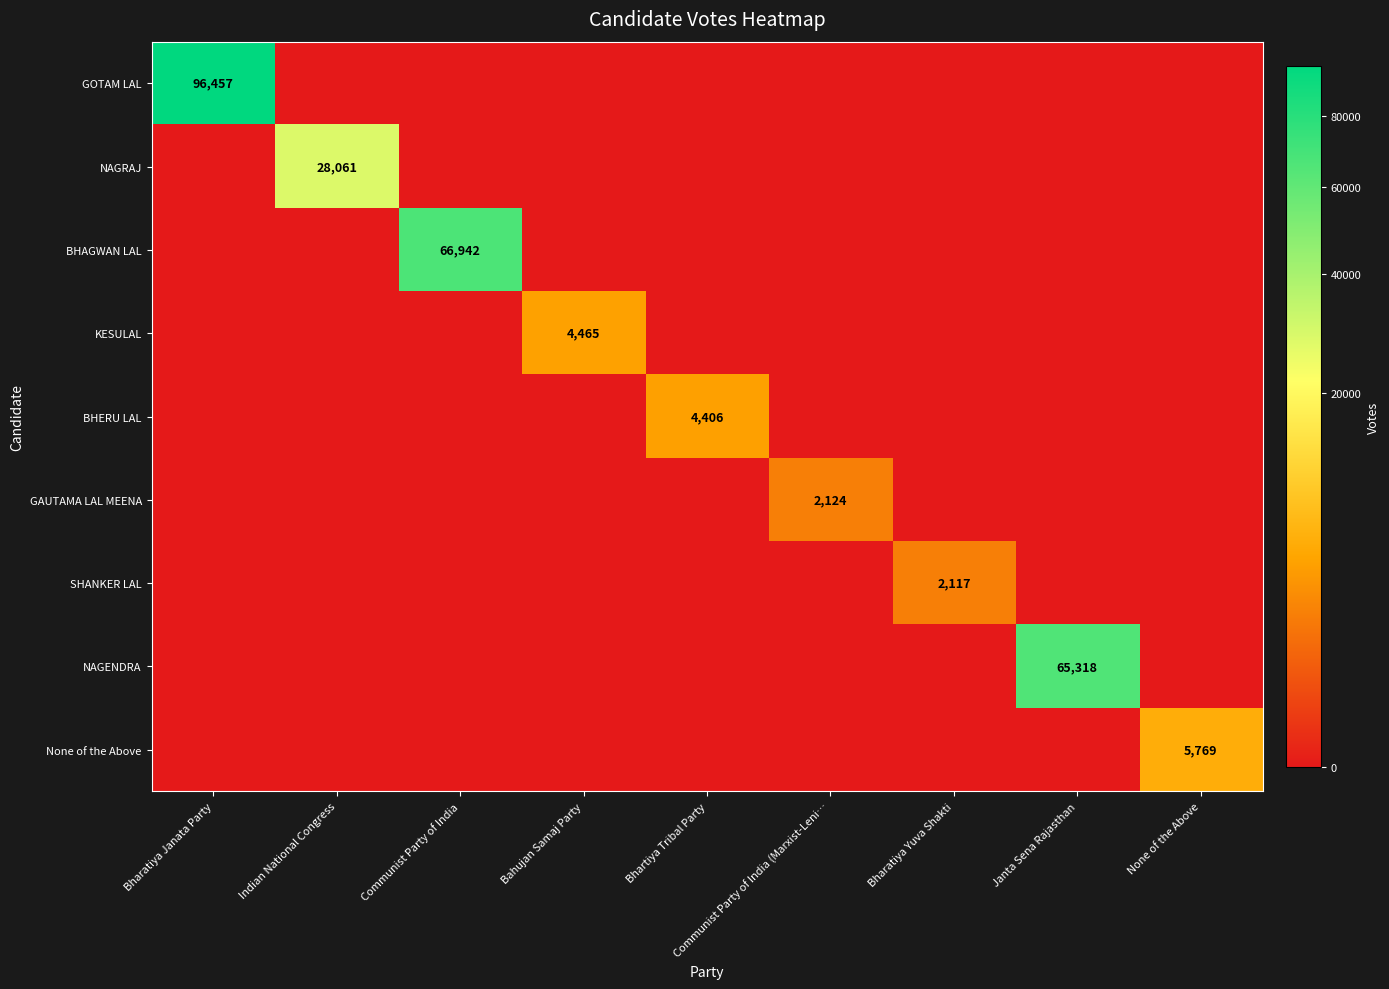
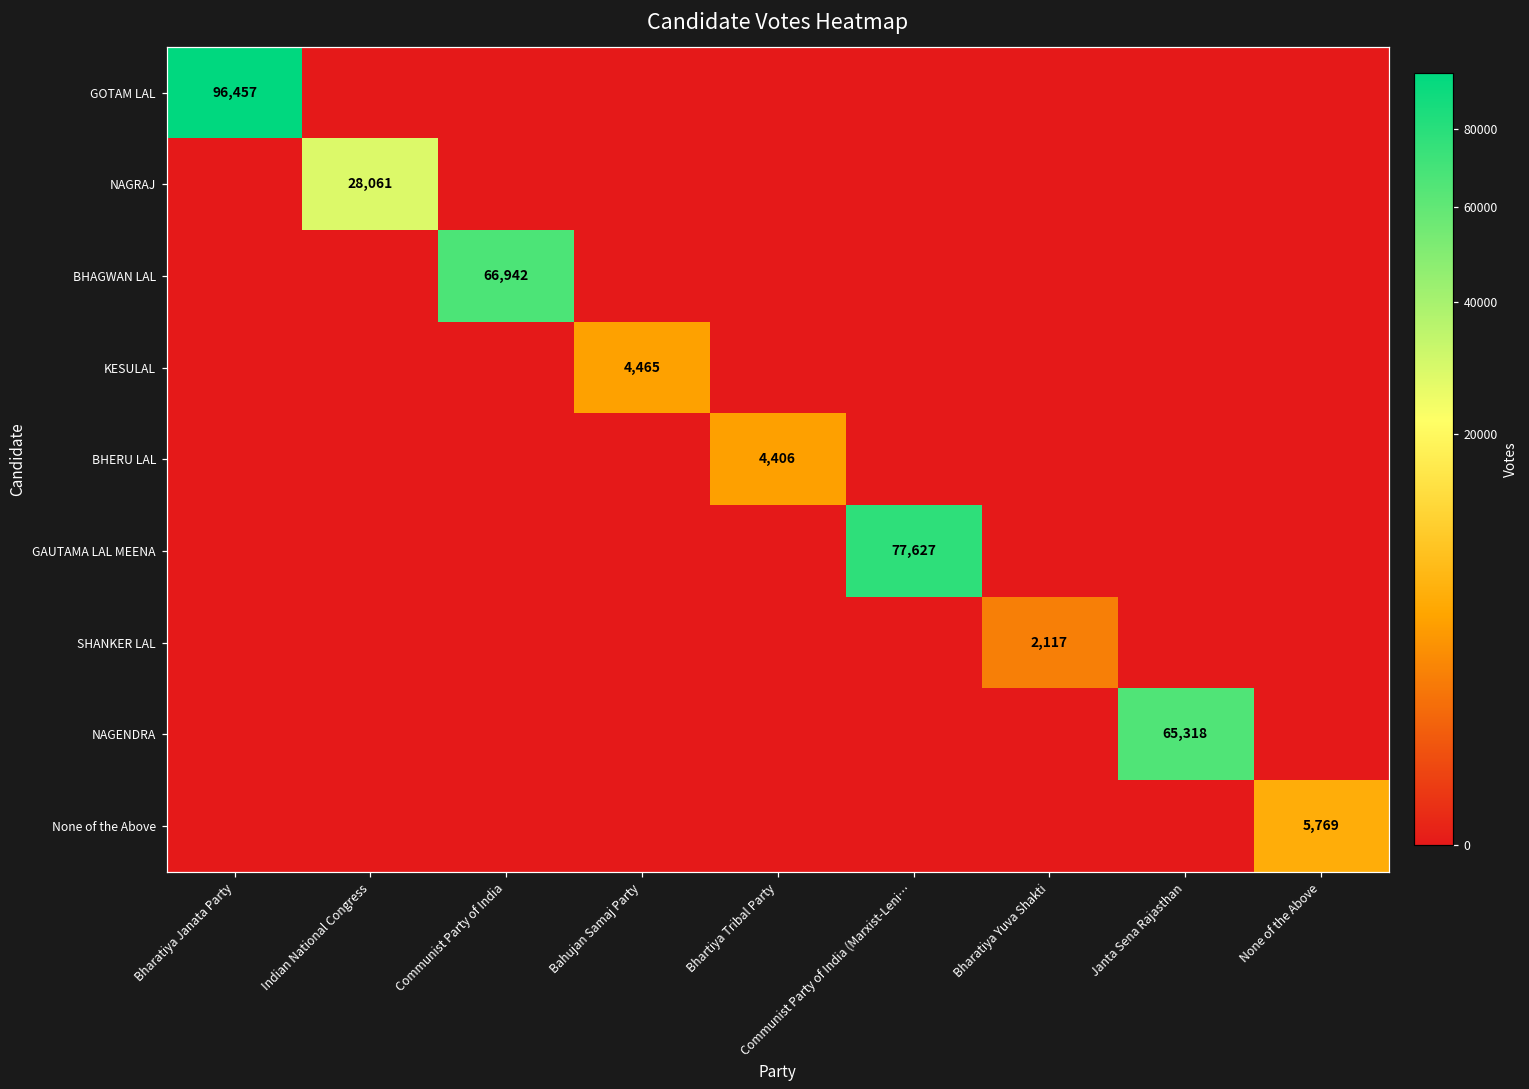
GAUTAMA LAL MEENA, Communist Party of India (Marxist-Leni…: 2,124 -> 77,627
